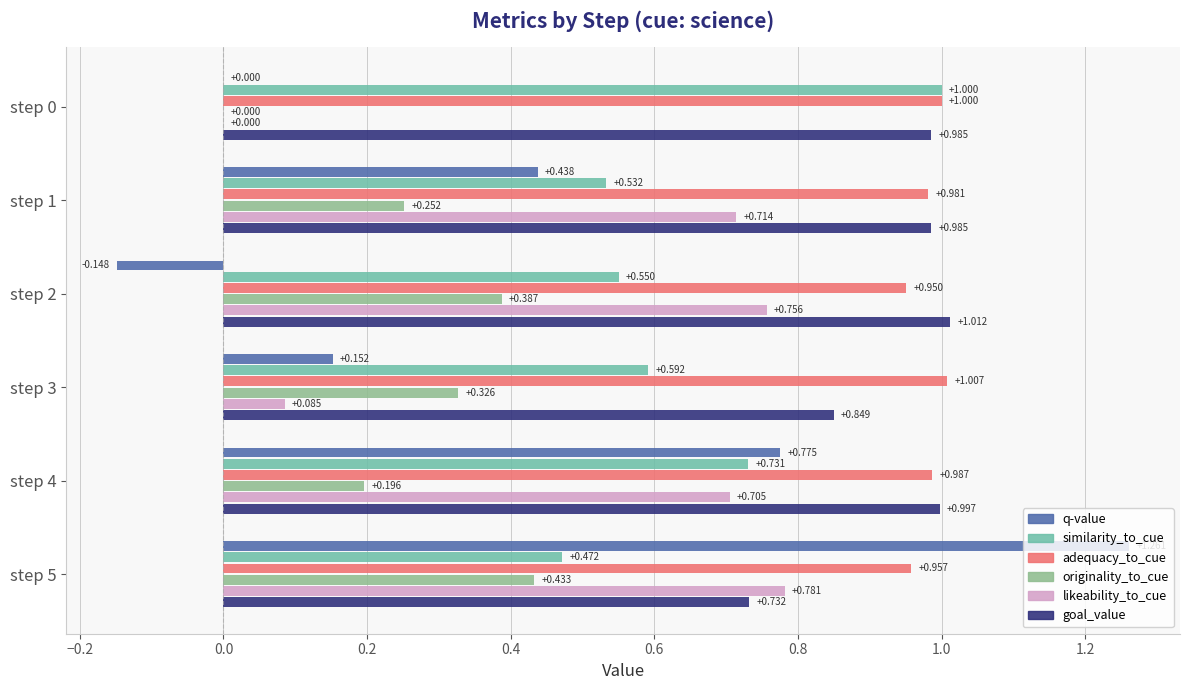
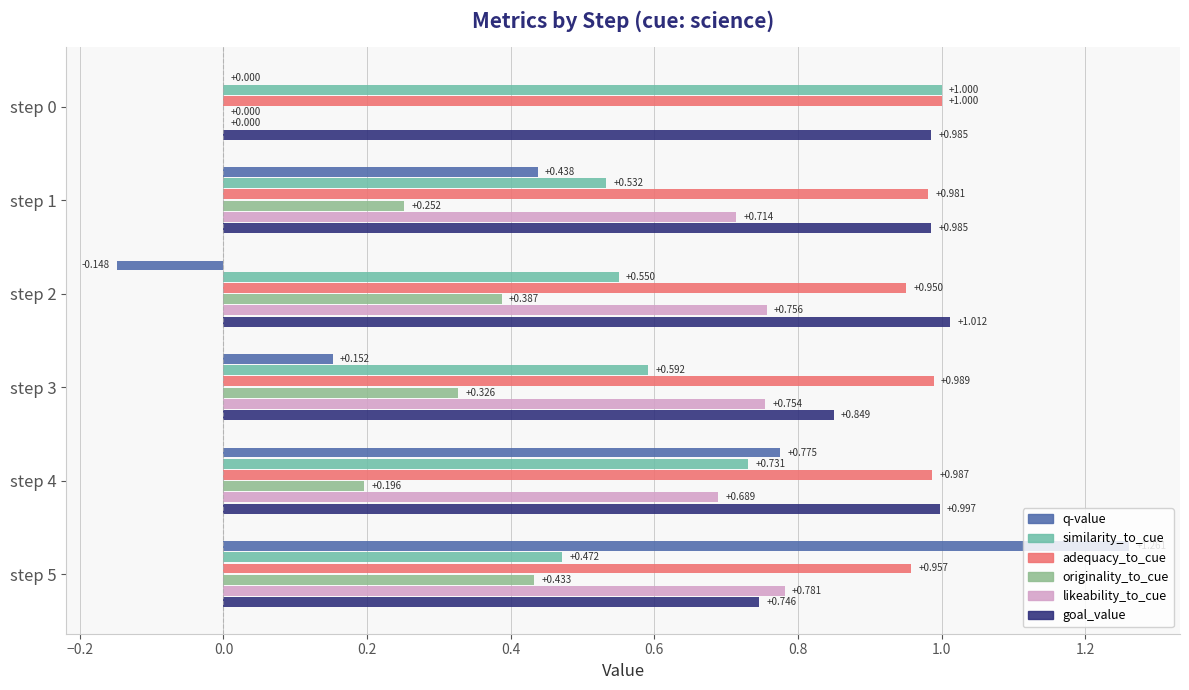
adequacy_to_cue, step 3: +1.007 -> +0.989
likeability_to_cue, step 3: +0.085 -> +0.754
likeability_to_cue, step 4: +0.705 -> +0.689
goal_value, step 5: +0.732 -> +0.746
